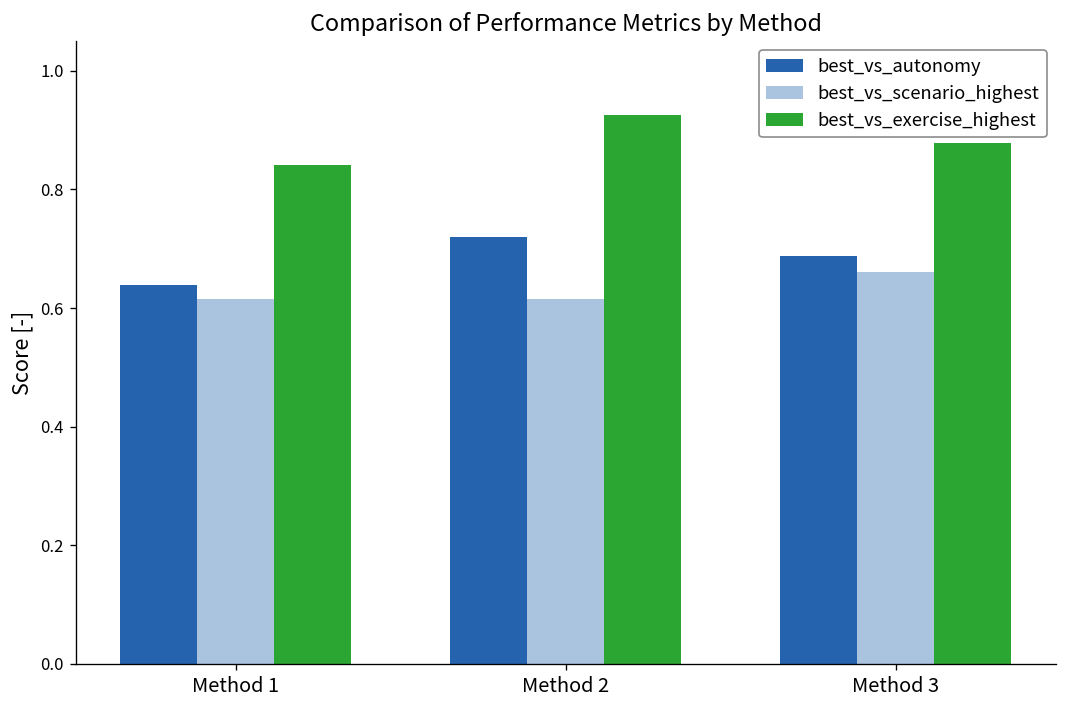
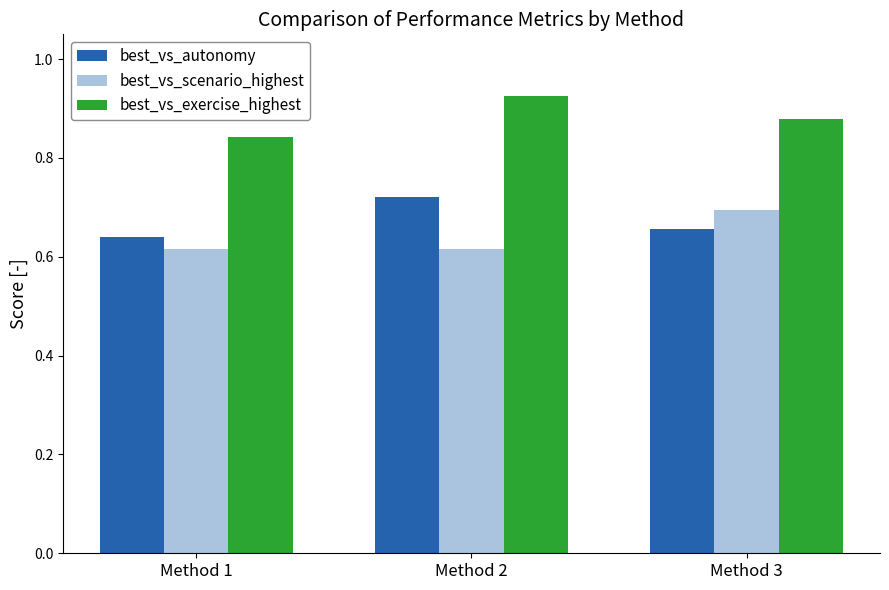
best_vs_autonomy, Method 3: 0.69 -> 0.66
best_vs_scenario_highest, Method 3: 0.66 -> 0.69
